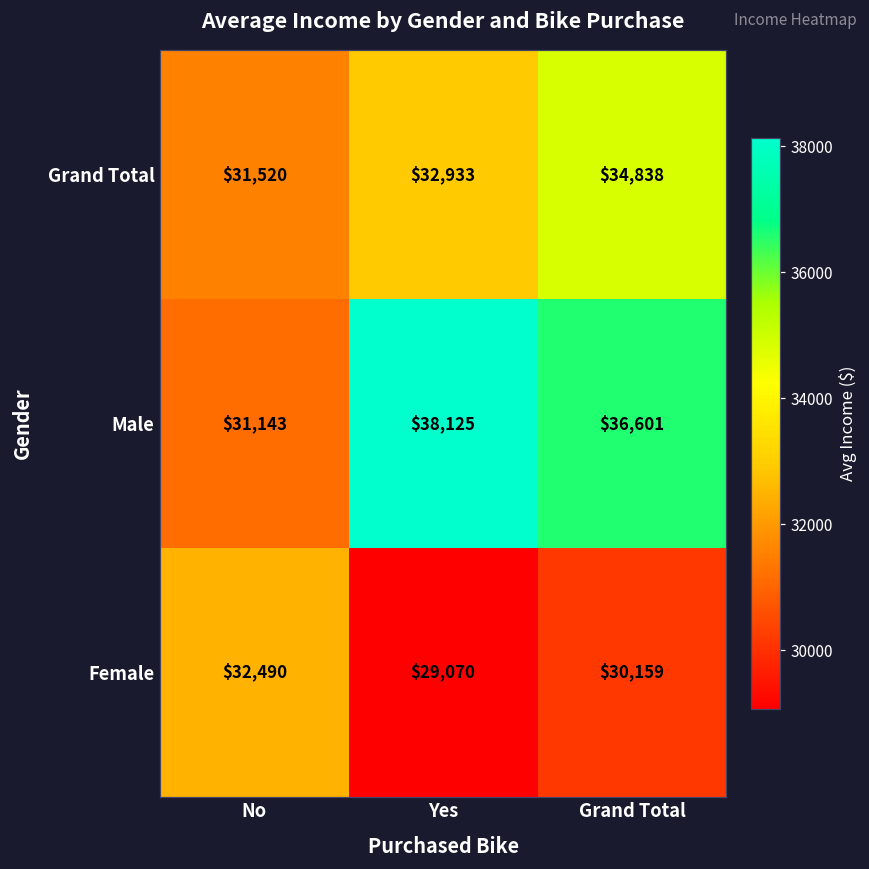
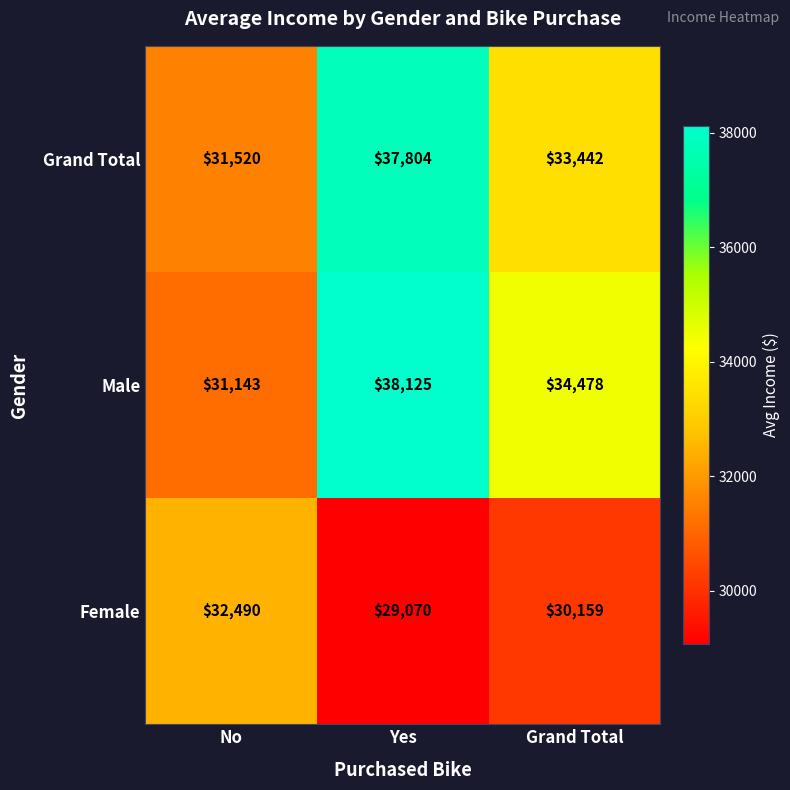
Grand Total, Yes: $32,933 -> $37,804
Grand Total, Grand Total: $34,838 -> $33,442
Male, Grand Total: $36,601 -> $34,478
